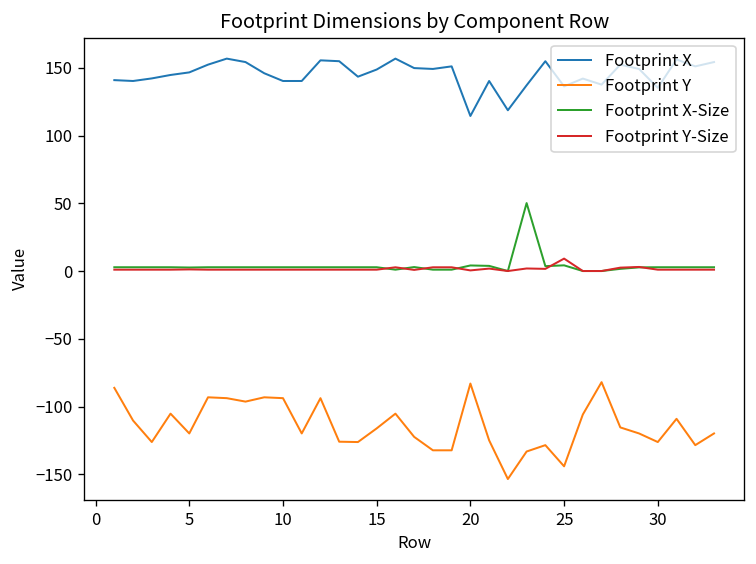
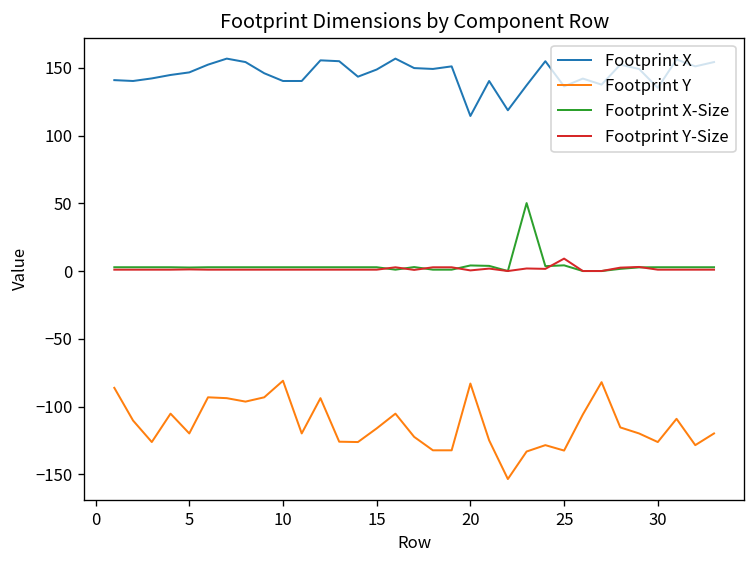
Footprint Y, 10: -94 -> -81
Footprint Y, 25: -144 -> -132
